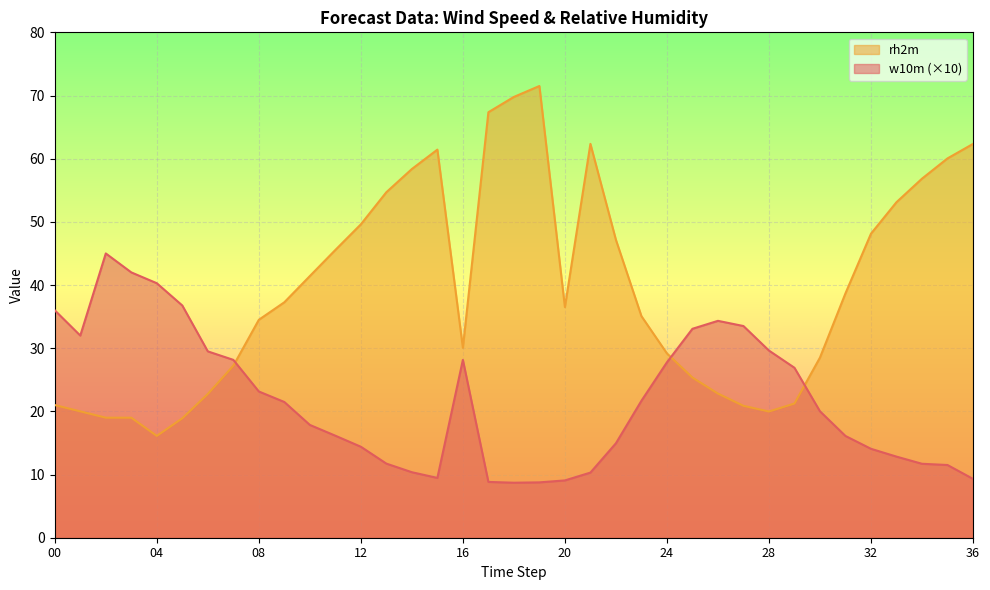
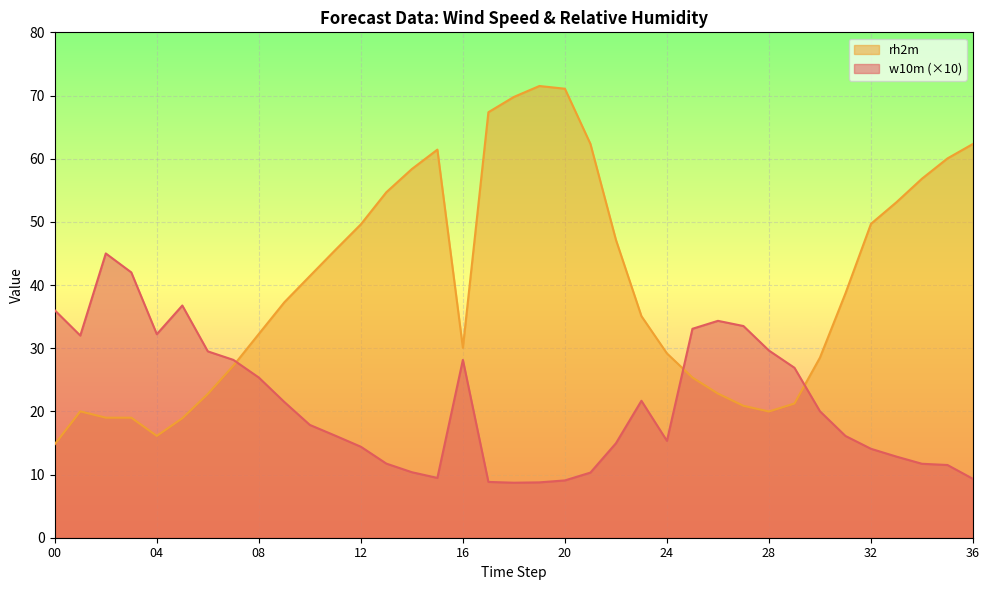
rh2m, 00: 21 -> 15
w10m (×10), 04: 40 -> 32
rh2m, 08: 34 -> 32
w10m (×10), 08: 23 -> 25
rh2m, 20: 37 -> 71
w10m (×10), 24: 28 -> 15
rh2m, 32: 48 -> 50
